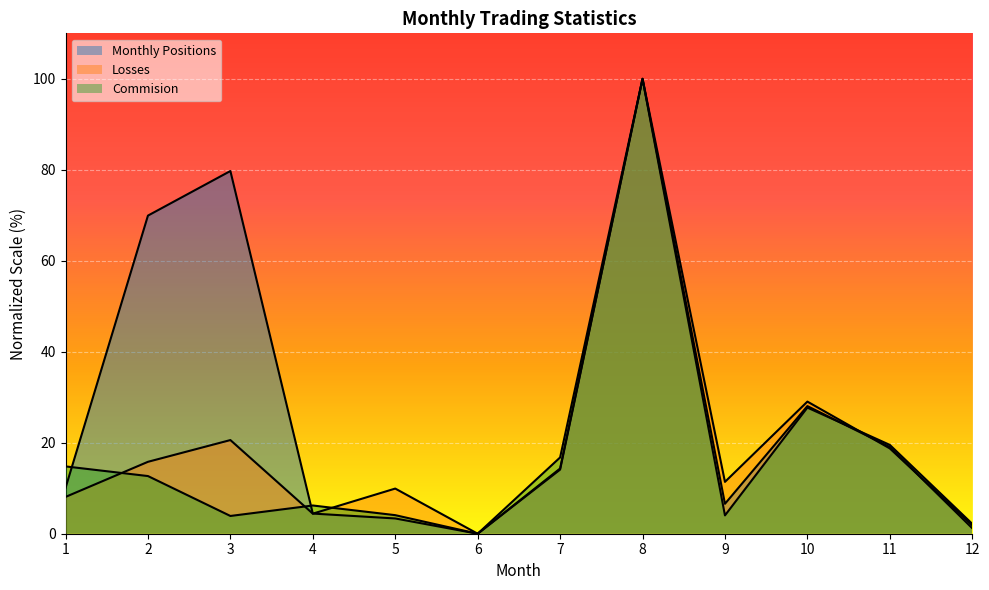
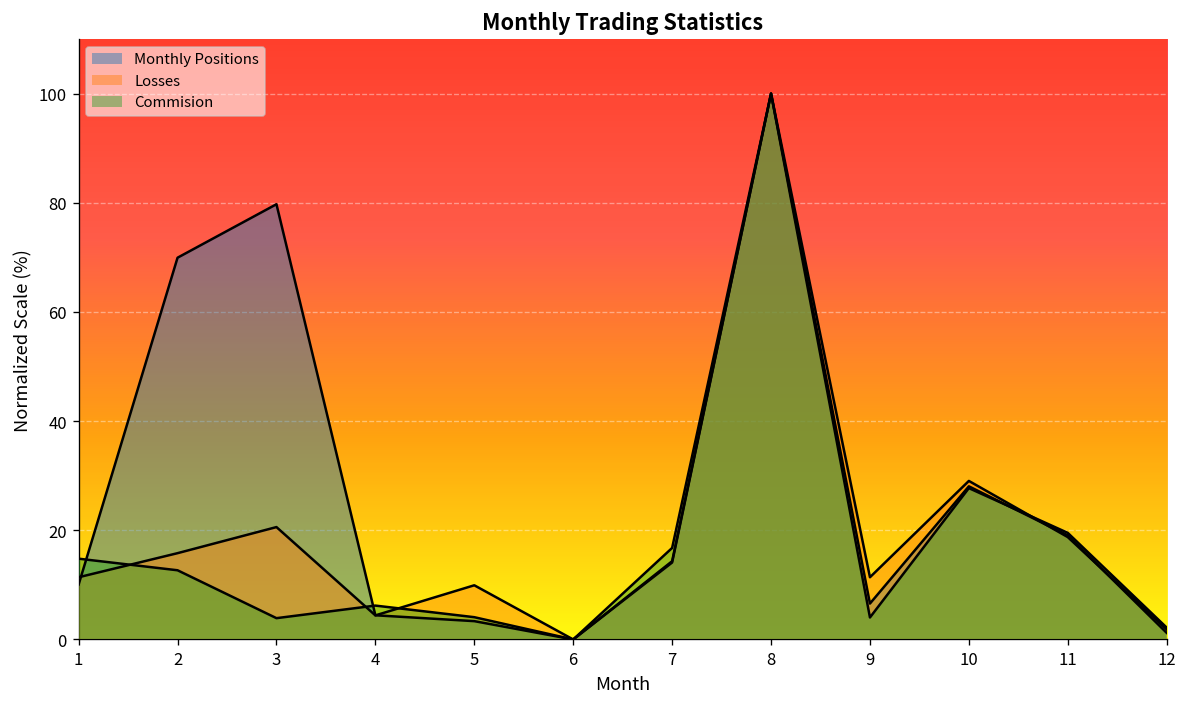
Losses, 1: 8 -> 11
